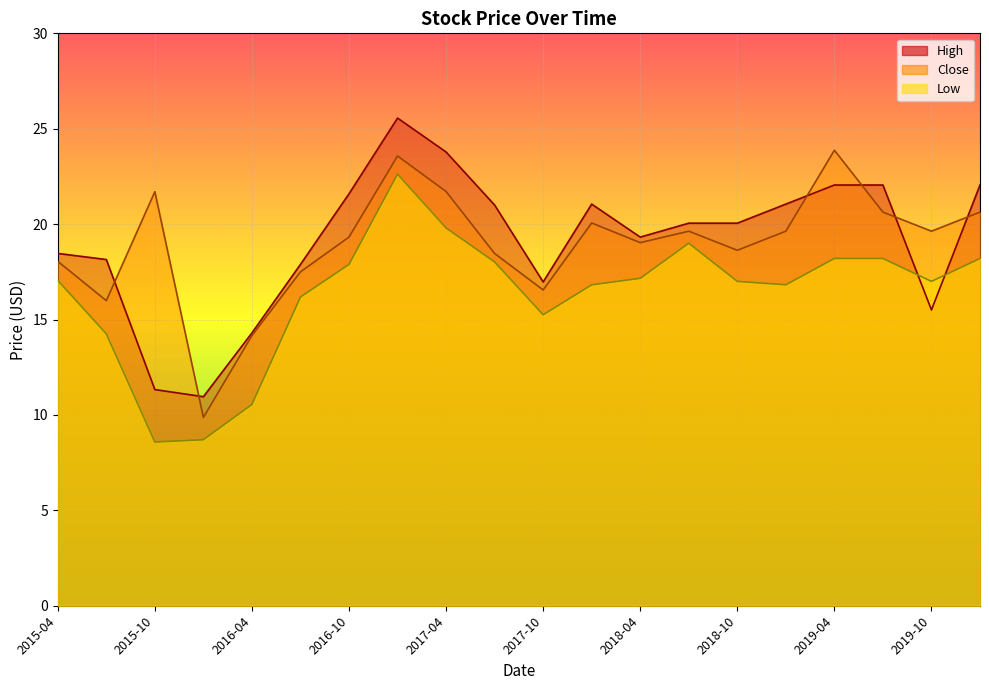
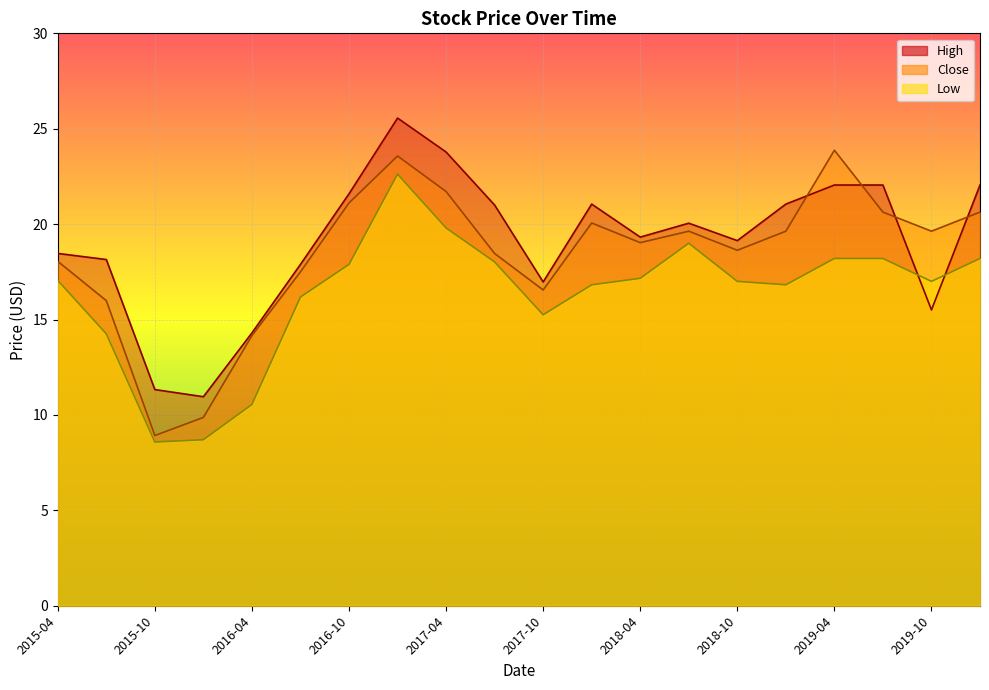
Close, 2015-10: 21.7 -> 8.9
Close, 2016-10: 19.3 -> 21.1
High, 2018-10: 20.0 -> 19.1
